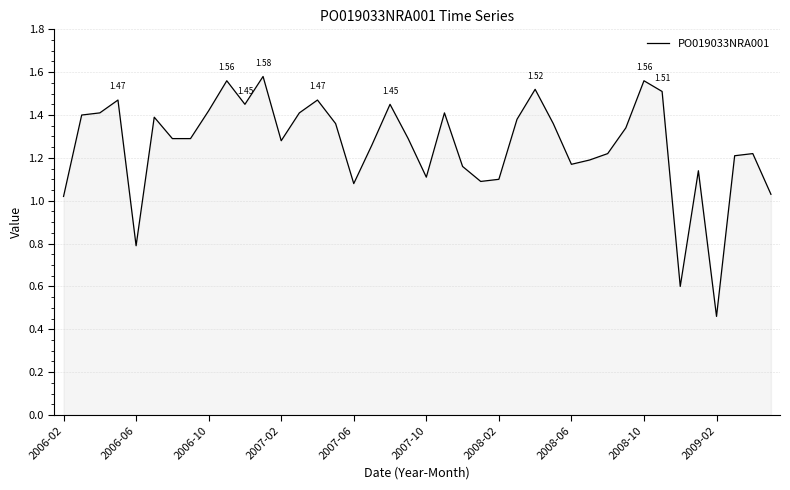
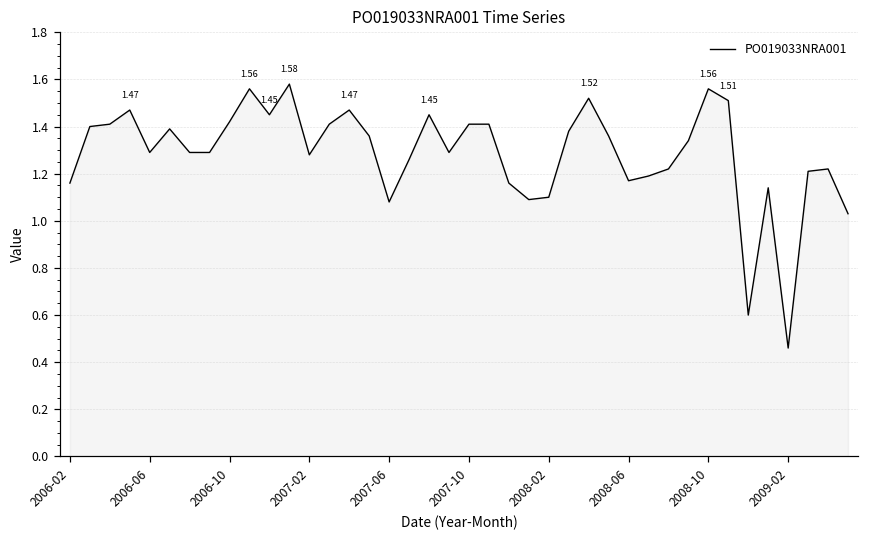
2006-02: 1.02 -> 1.16
2006-06: 0.79 -> 1.29
2007-10: 1.11 -> 1.41
